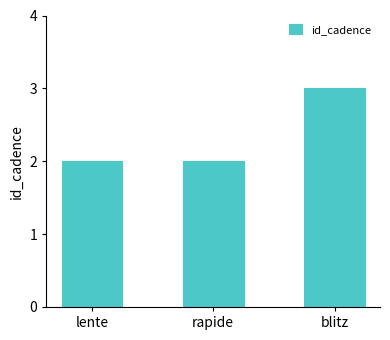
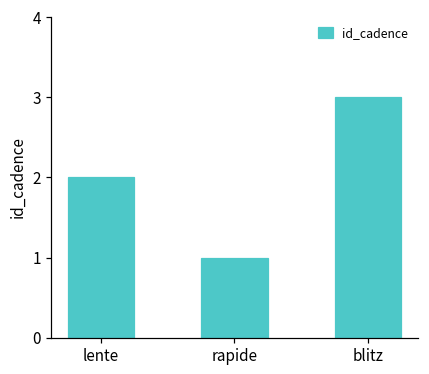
rapide: 2 -> 1
